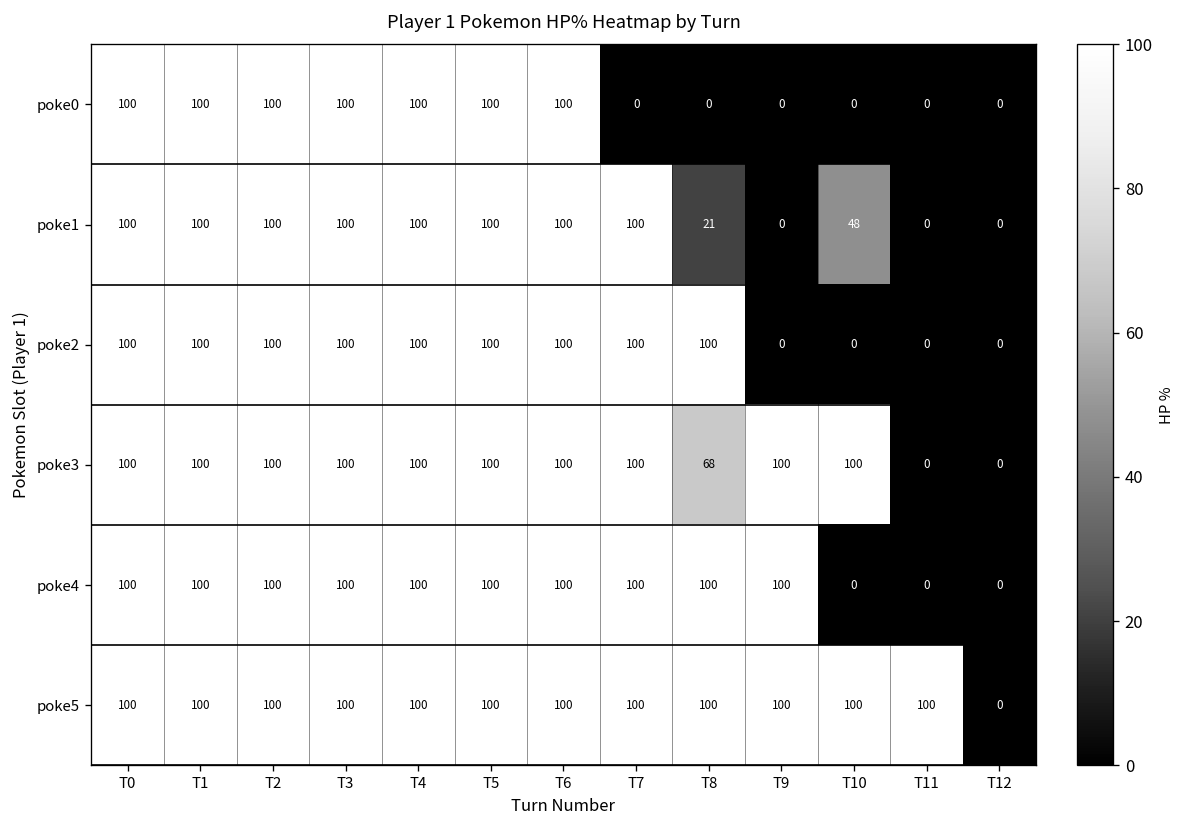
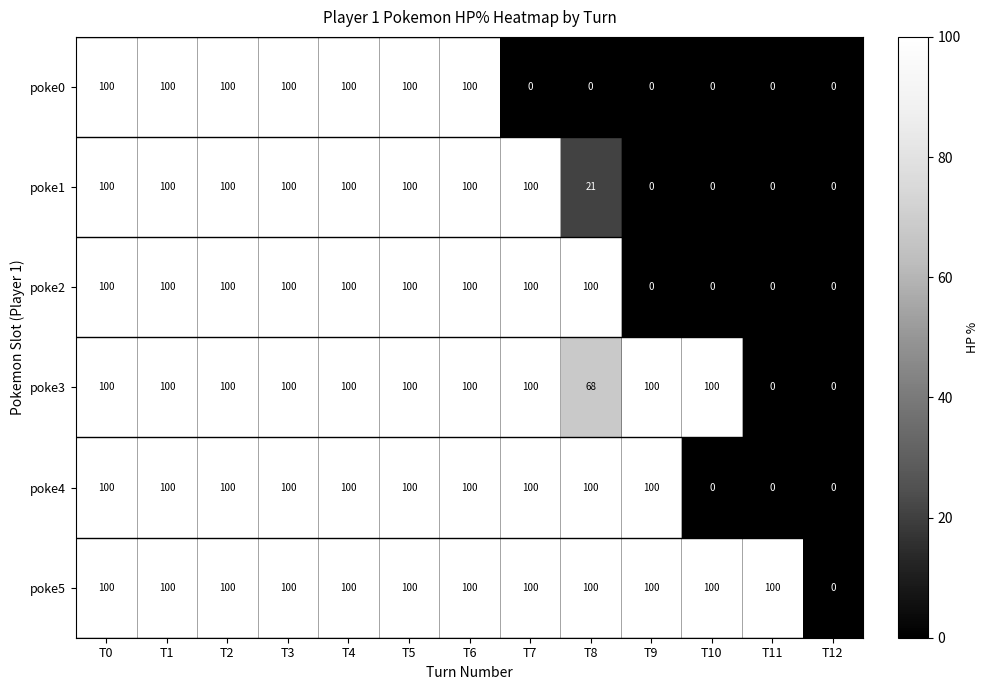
poke1, T10: 48 -> 0
